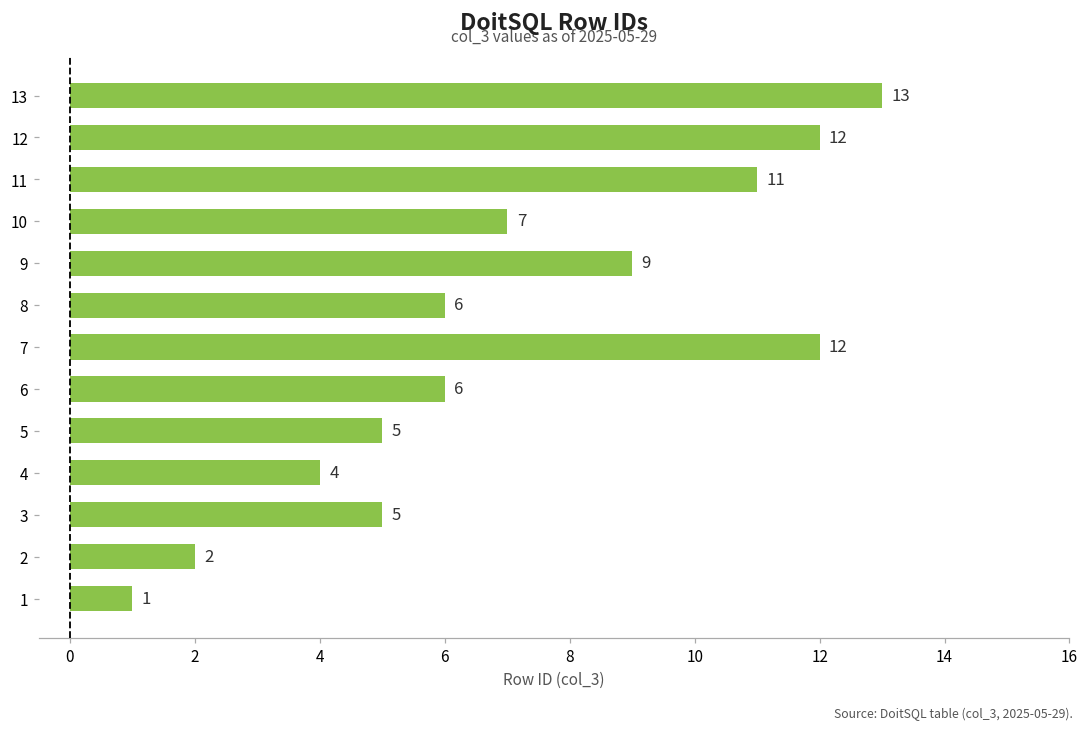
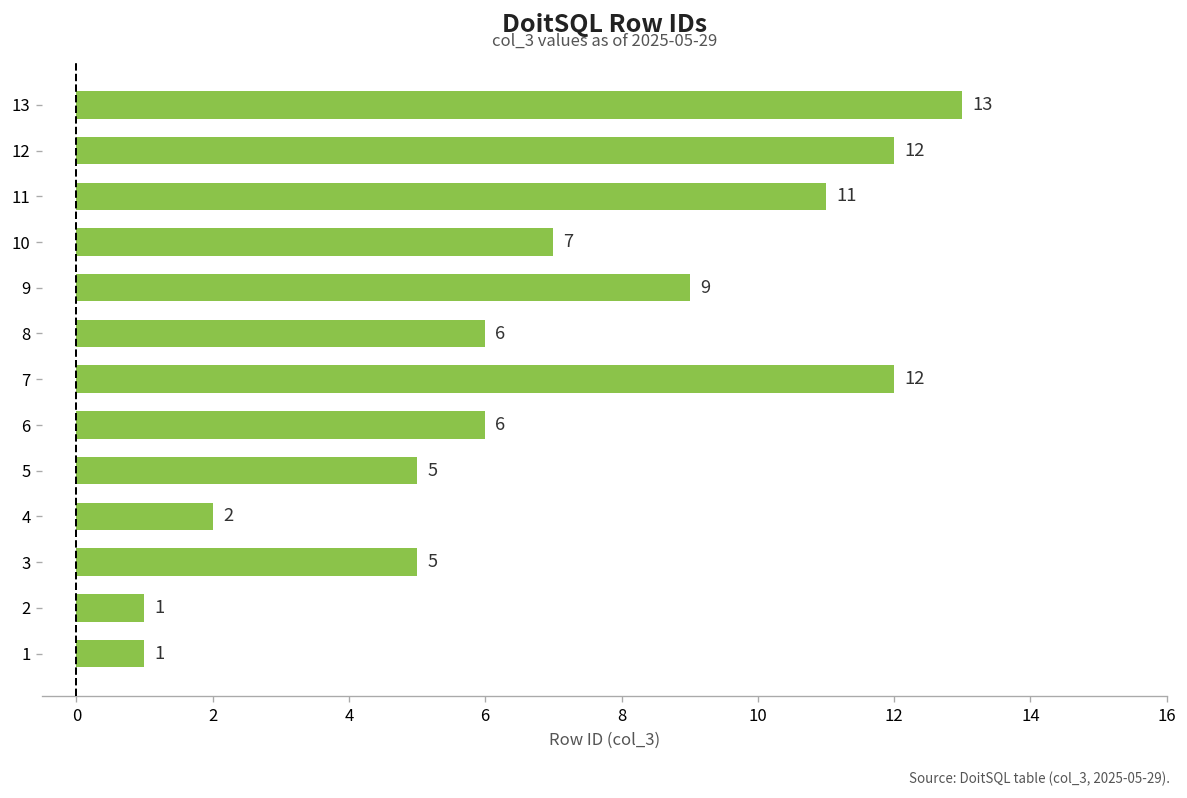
4: 4 -> 2
2: 2 -> 1
